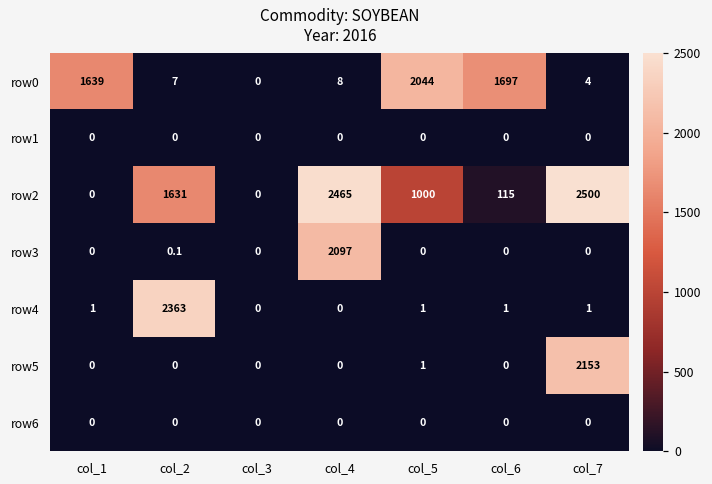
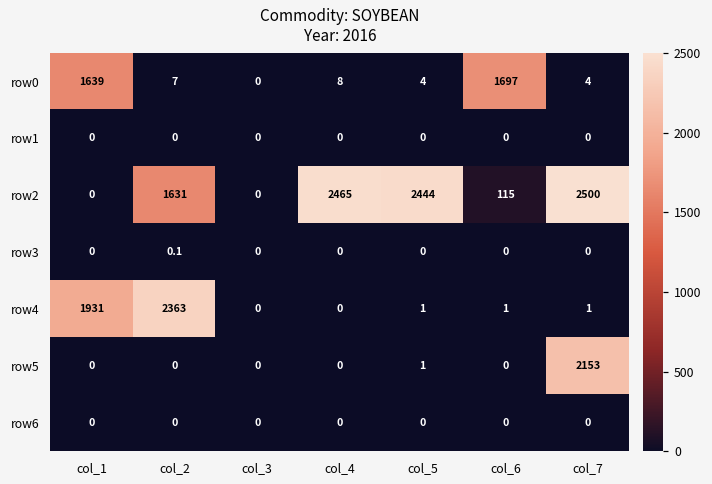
row0, col_5: 2044 -> 4
row2, col_5: 1000 -> 2444
row3, col_4: 2097 -> 0
row4, col_1: 1 -> 1931
